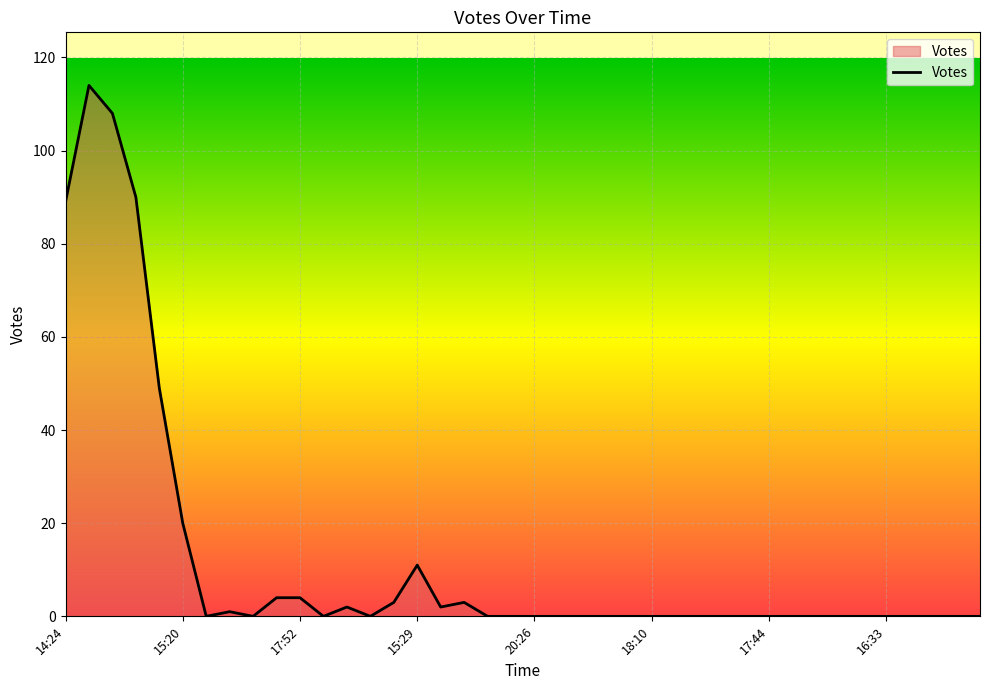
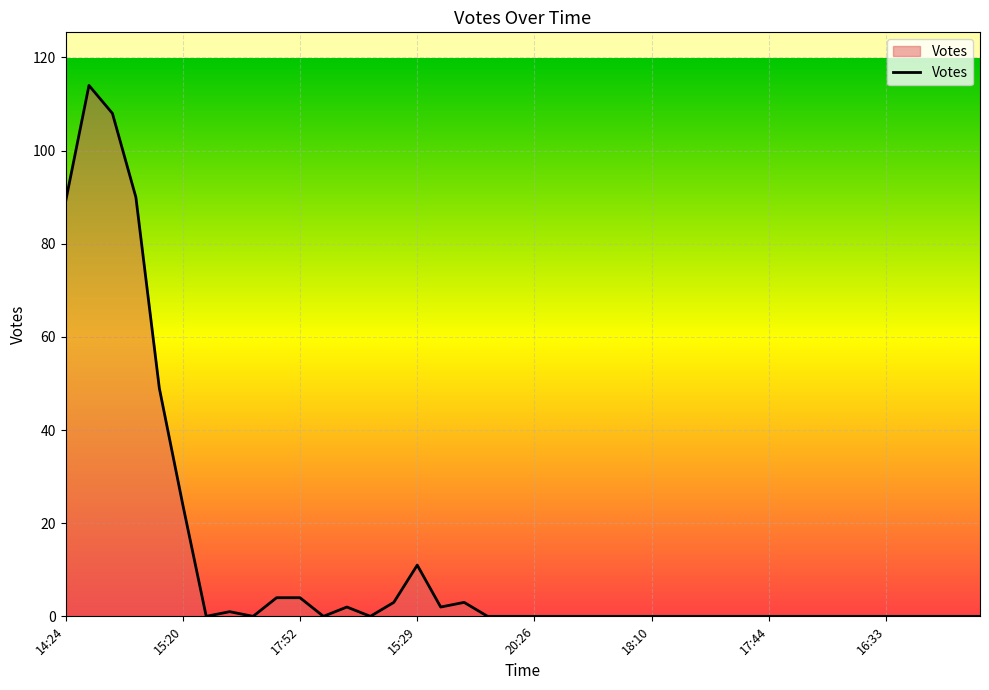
15:20: 20 -> 24
